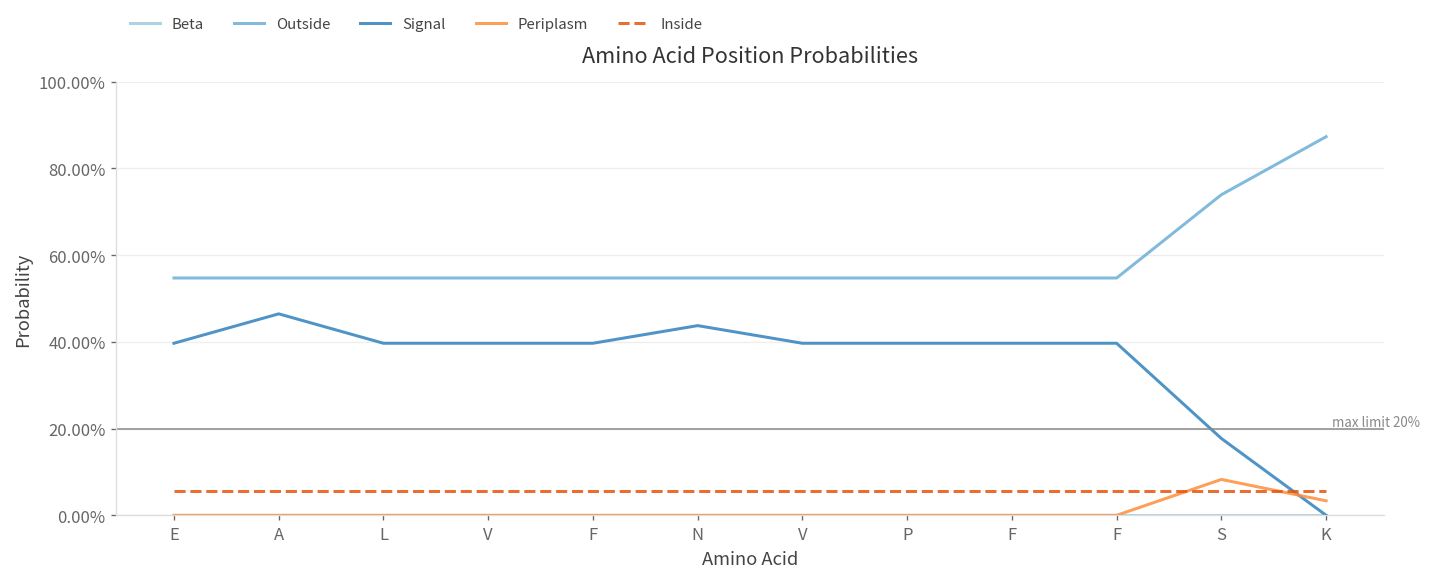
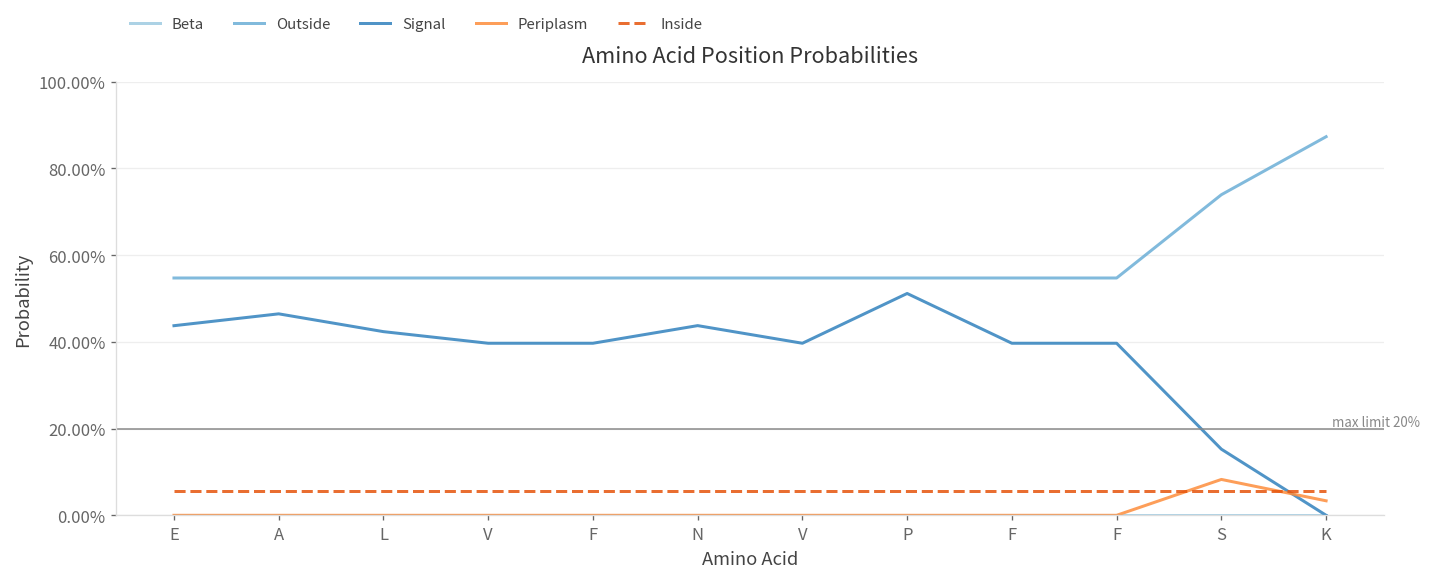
Signal, E: 40% -> 44%
Signal, L: 40% -> 42%
Signal, P: 40% -> 51%
Signal, S: 18% -> 15%
